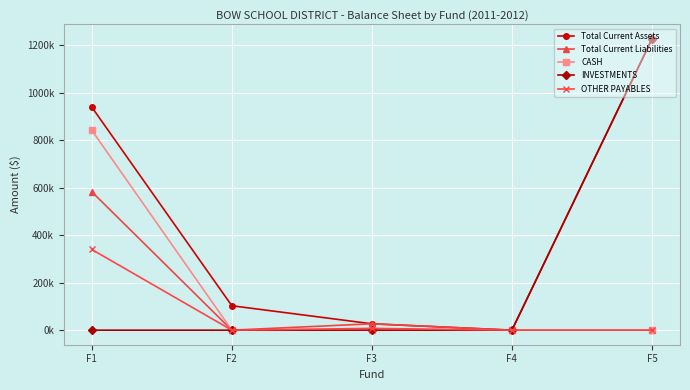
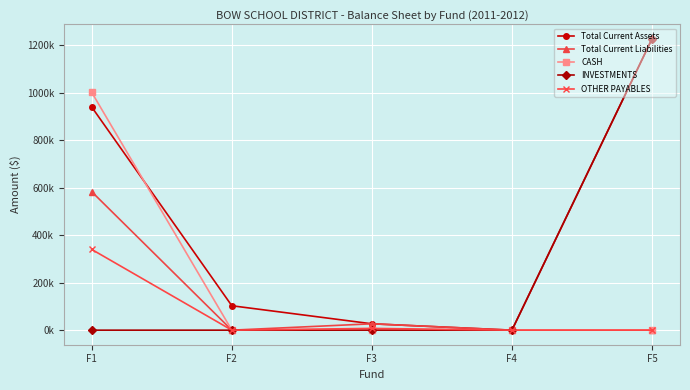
CASH, F1: 840000 -> 1000000
